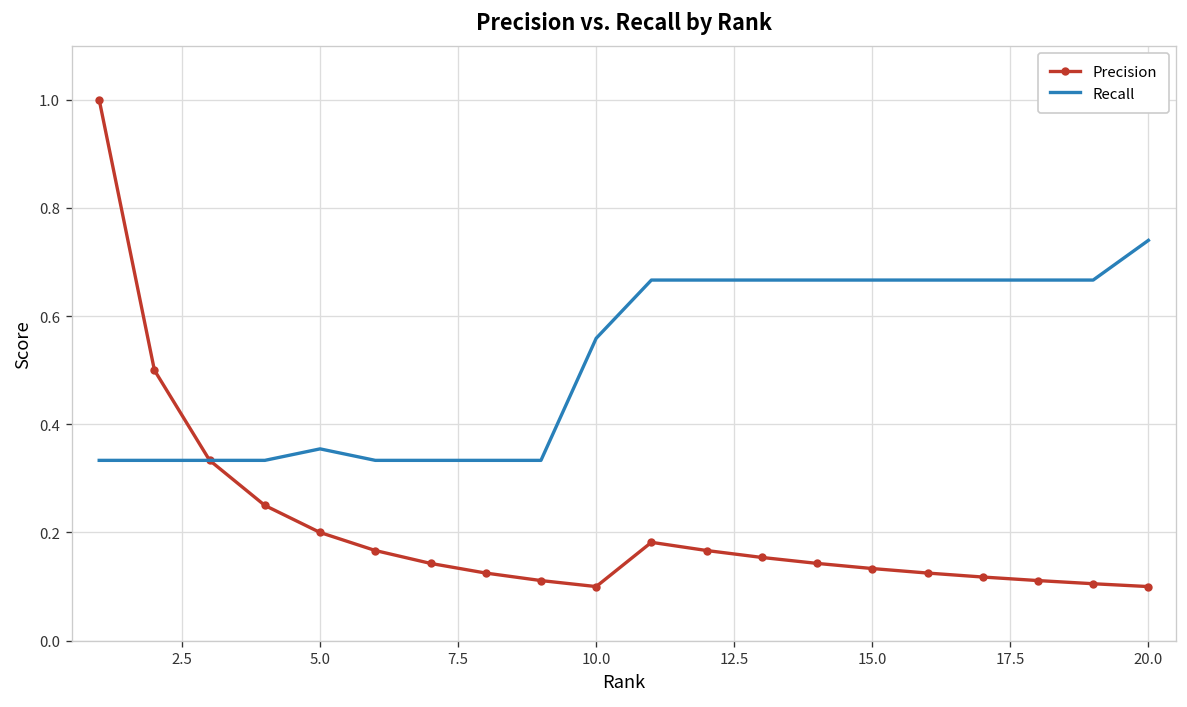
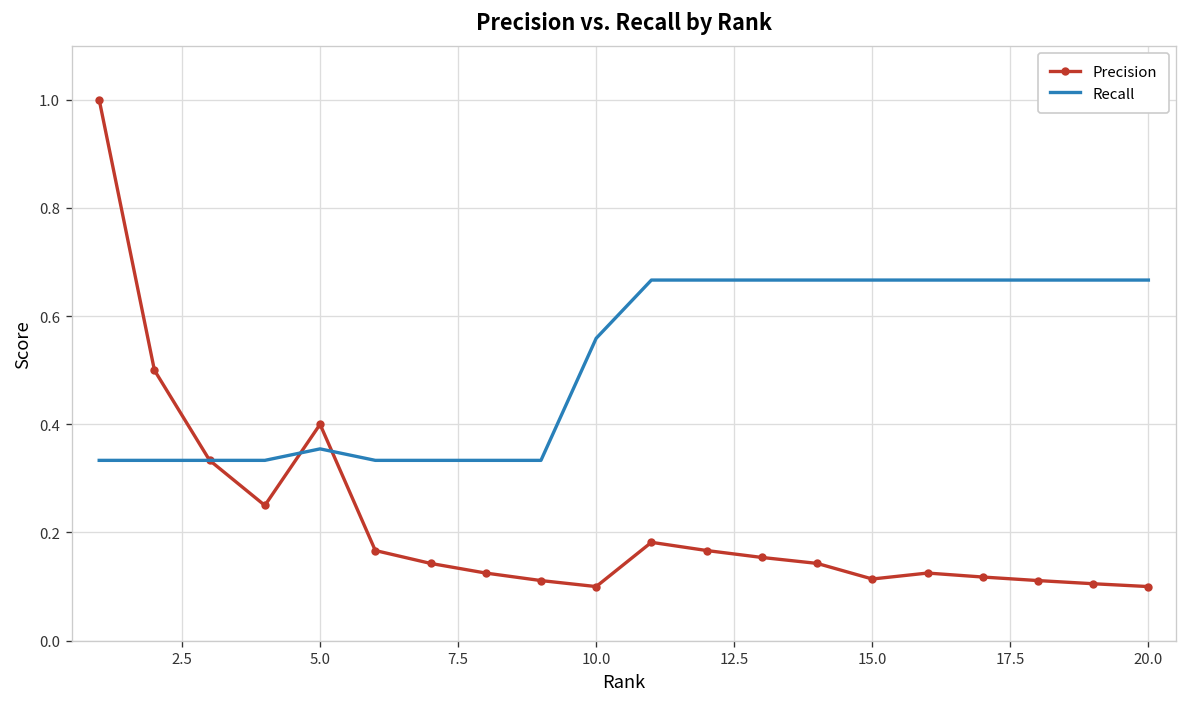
Precision, 5.0: 0.2 -> 0.4
Precision, 15.0: 0.13 -> 0.11
Recall, 20.0: 0.74 -> 0.67
